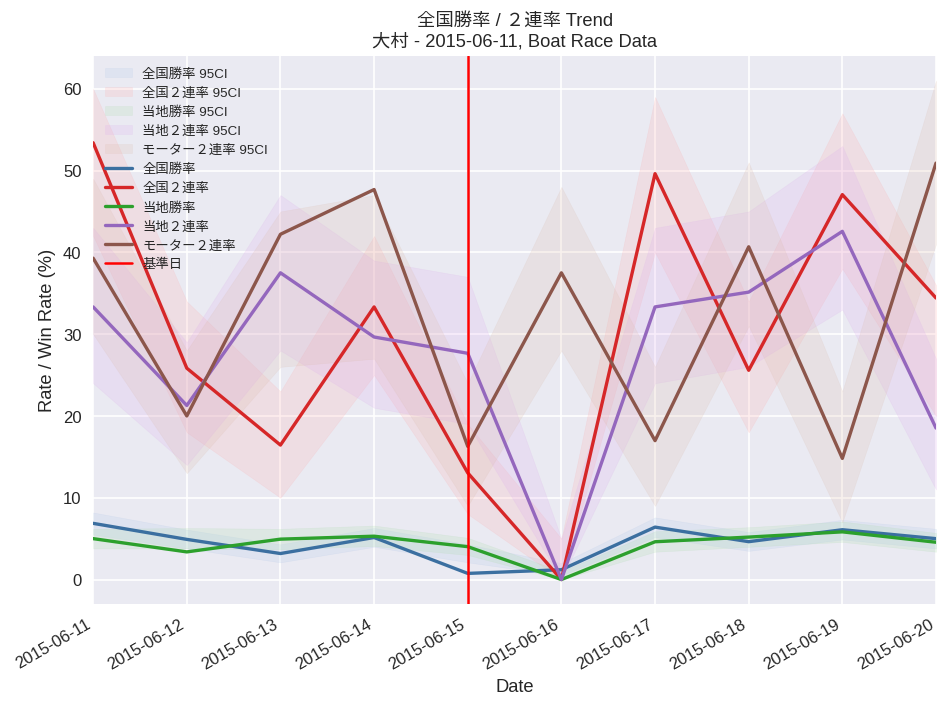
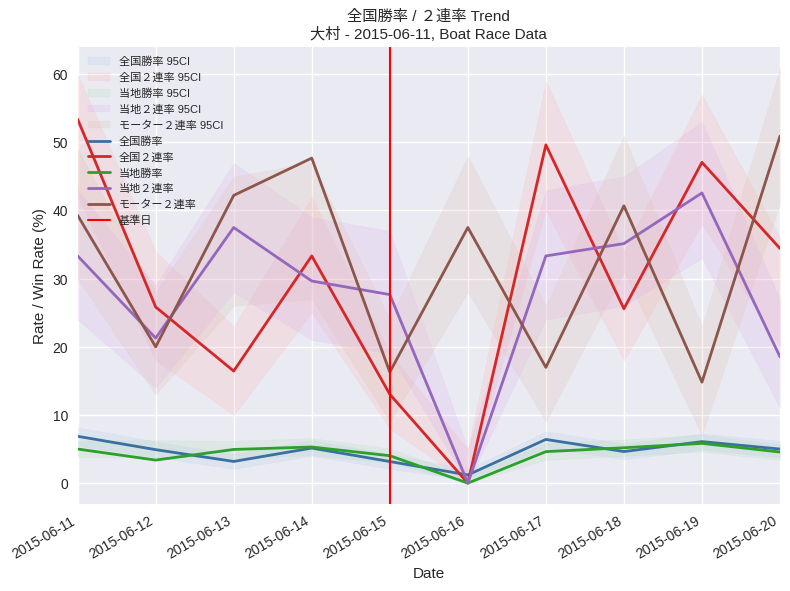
全国勝率, 2015-06-15: 1 -> 3
